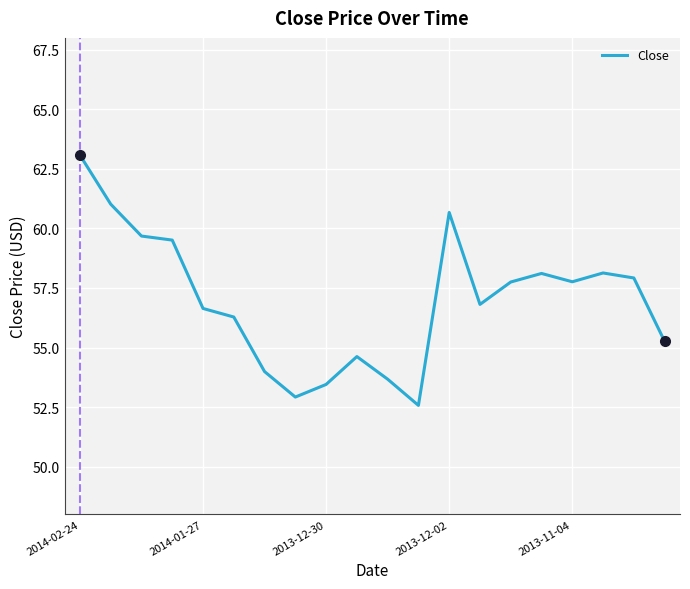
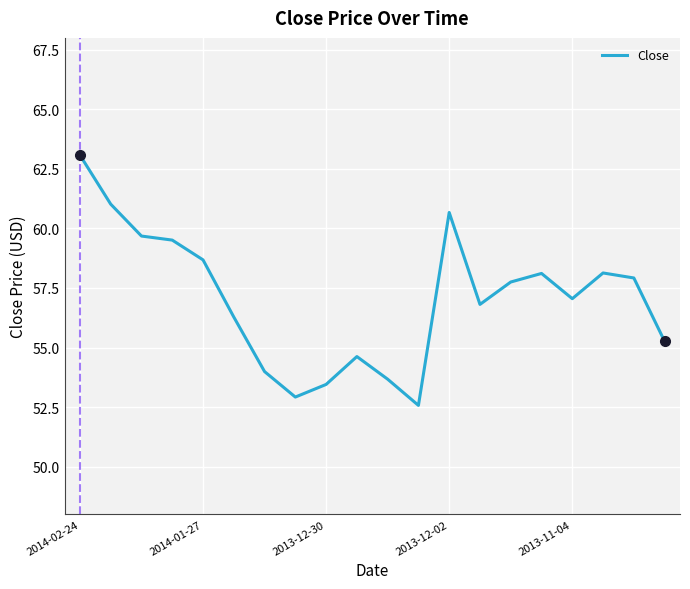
Close, 2014-01-27: 56.6 -> 58.7
Close, 2013-11-04: 57.8 -> 57.1
